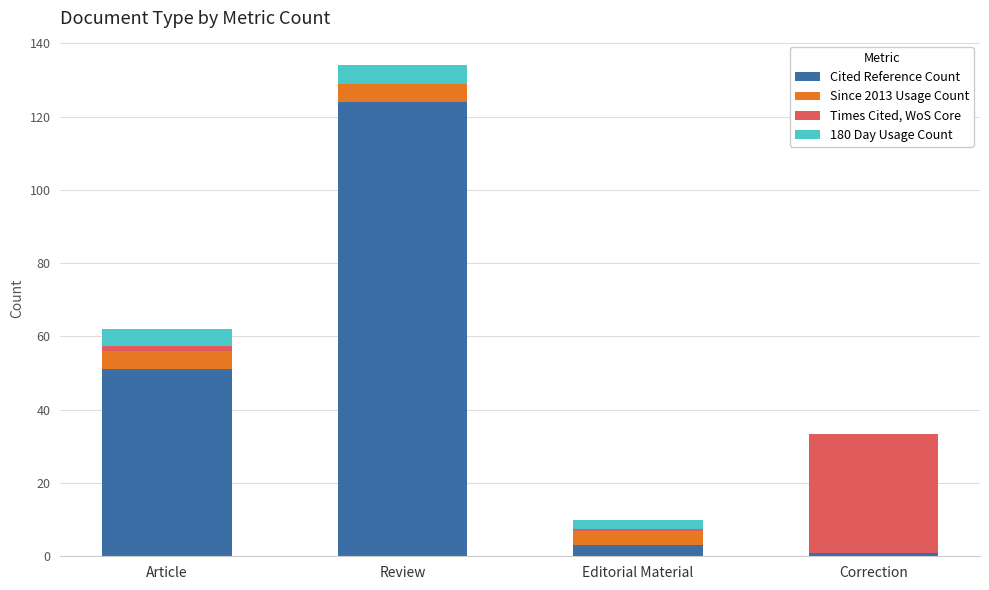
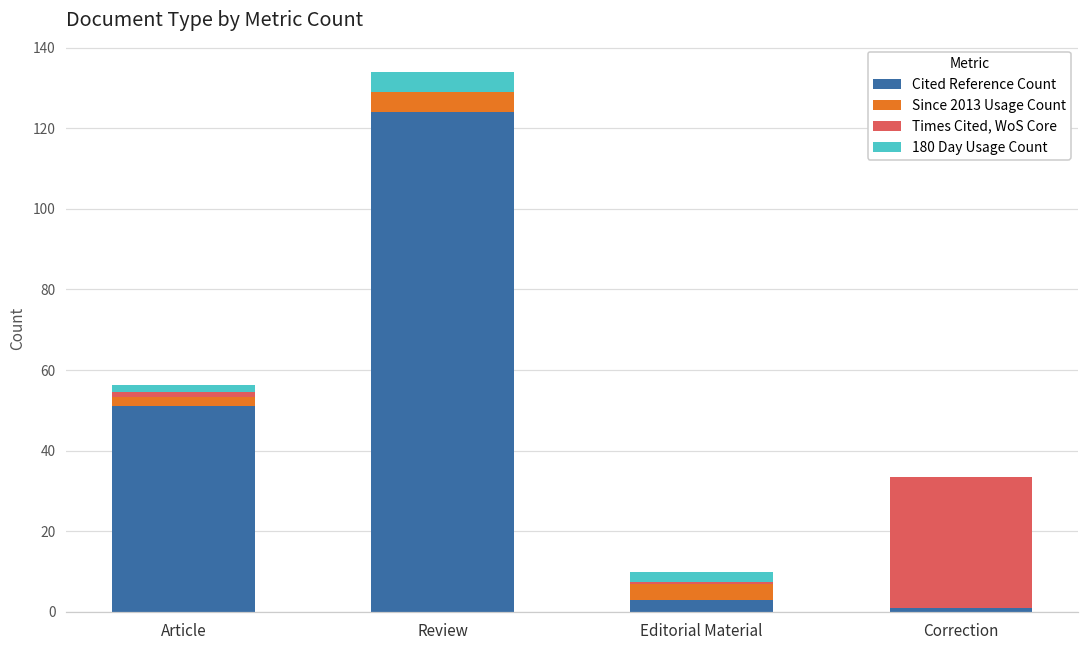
Since 2013 Usage Count, Article: 5 -> 2
180 Day Usage Count, Article: 5 -> 2
